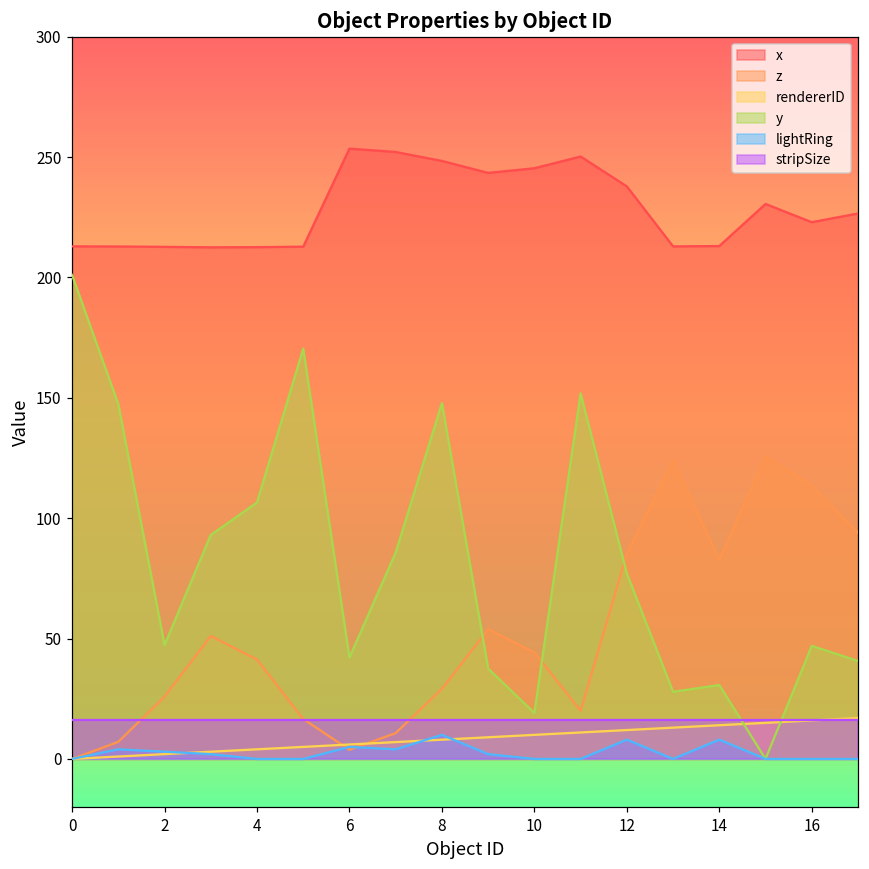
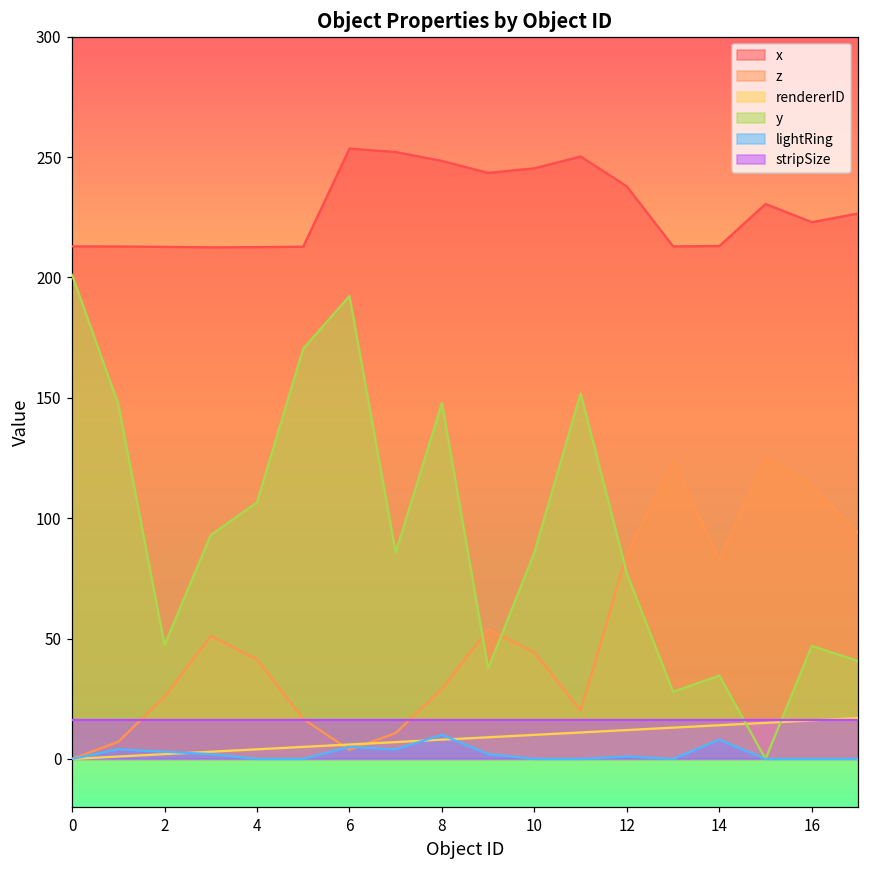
y, 6: 42 -> 192
y, 10: 19 -> 86
lightRing, 12: 8 -> 1
y, 14: 31 -> 35
